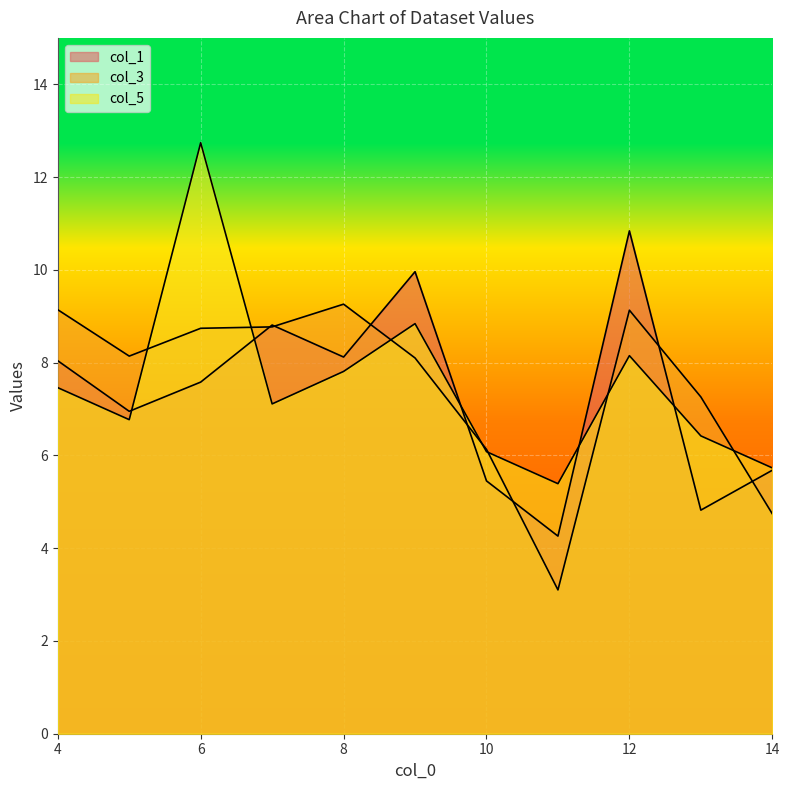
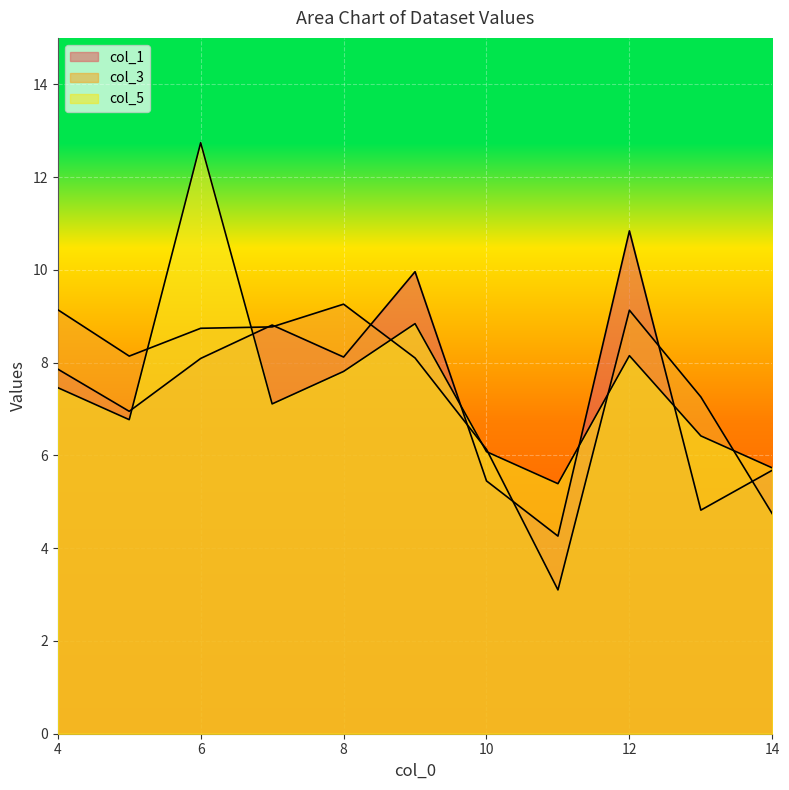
col_1, 4: 8.0 -> 7.9
col_1, 6: 7.6 -> 8.1
